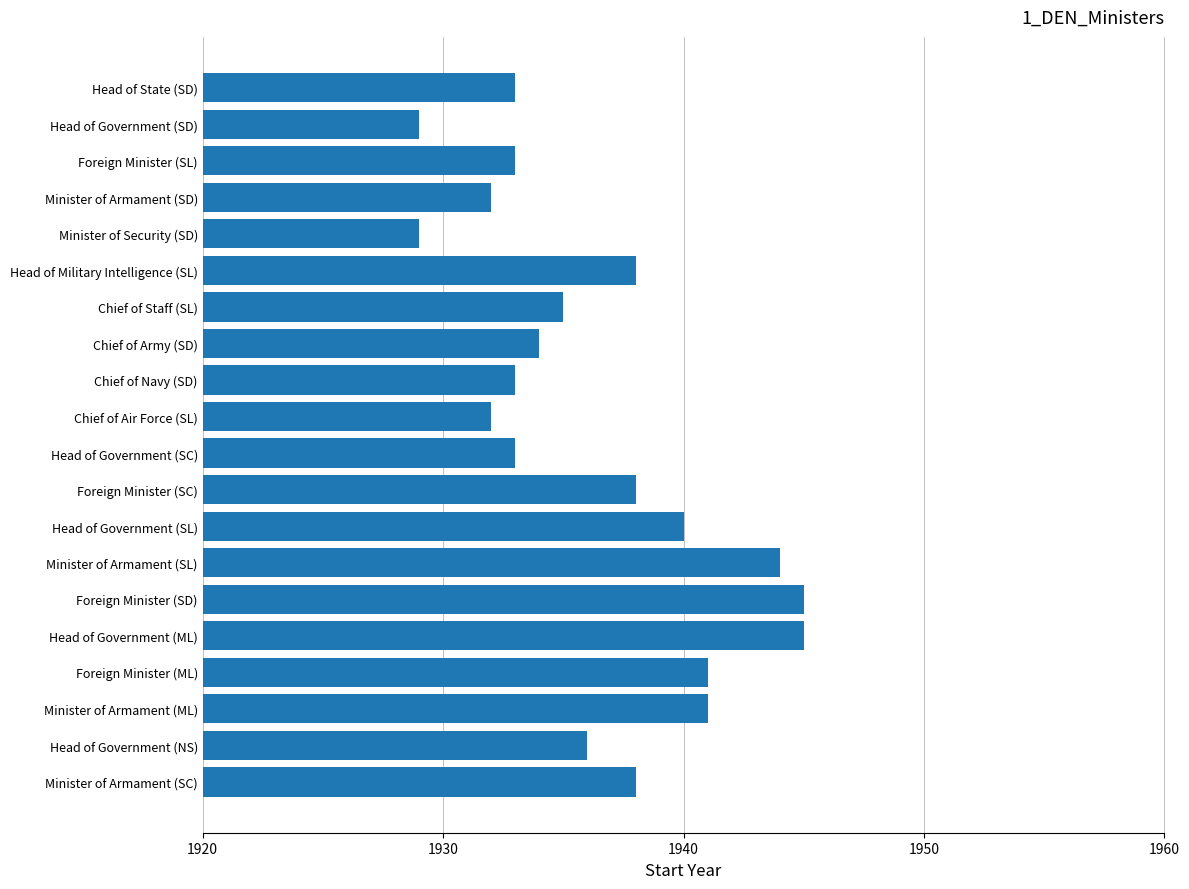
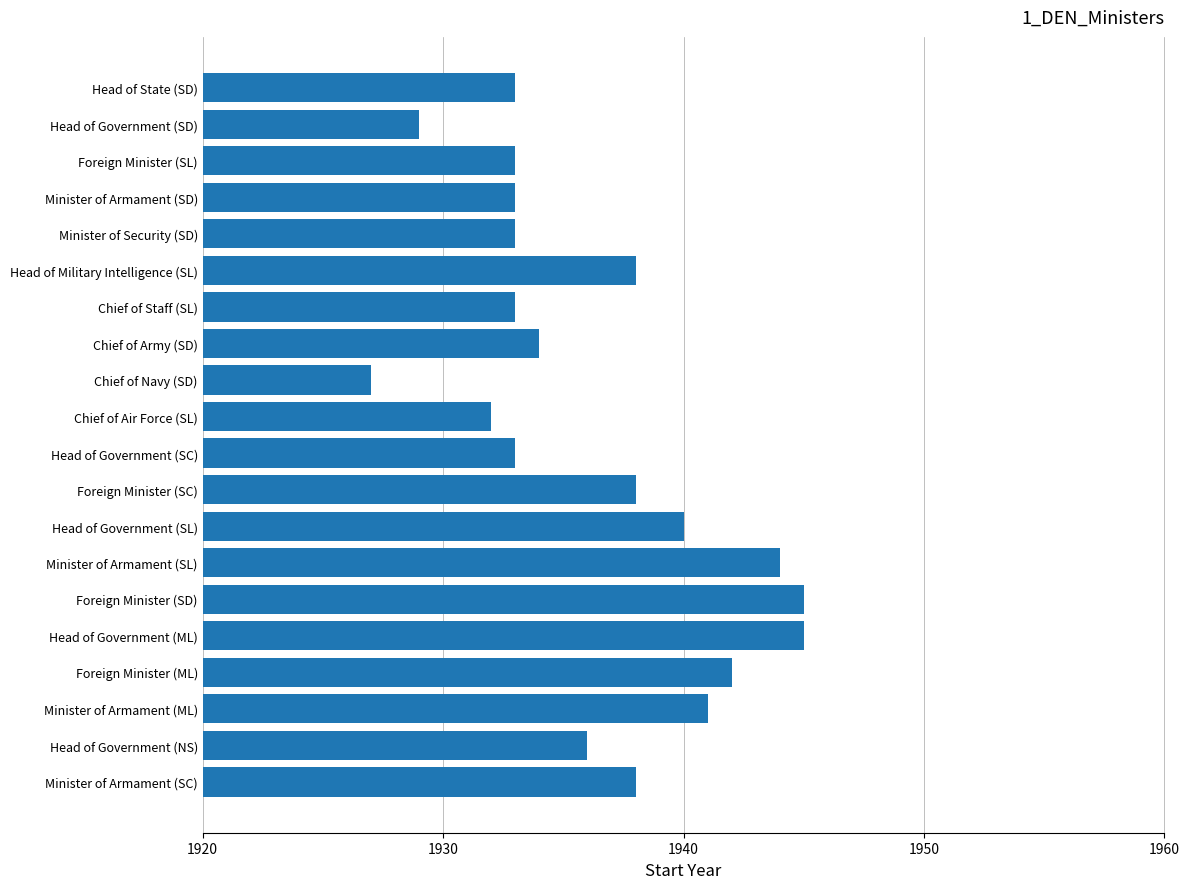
Minister of Armament (SD): 1932 -> 1933
Minister of Security (SD): 1929 -> 1933
Chief of Staff (SL): 1935 -> 1933
Chief of Navy (SD): 1933 -> 1927
Foreign Minister (ML): 1941 -> 1942
